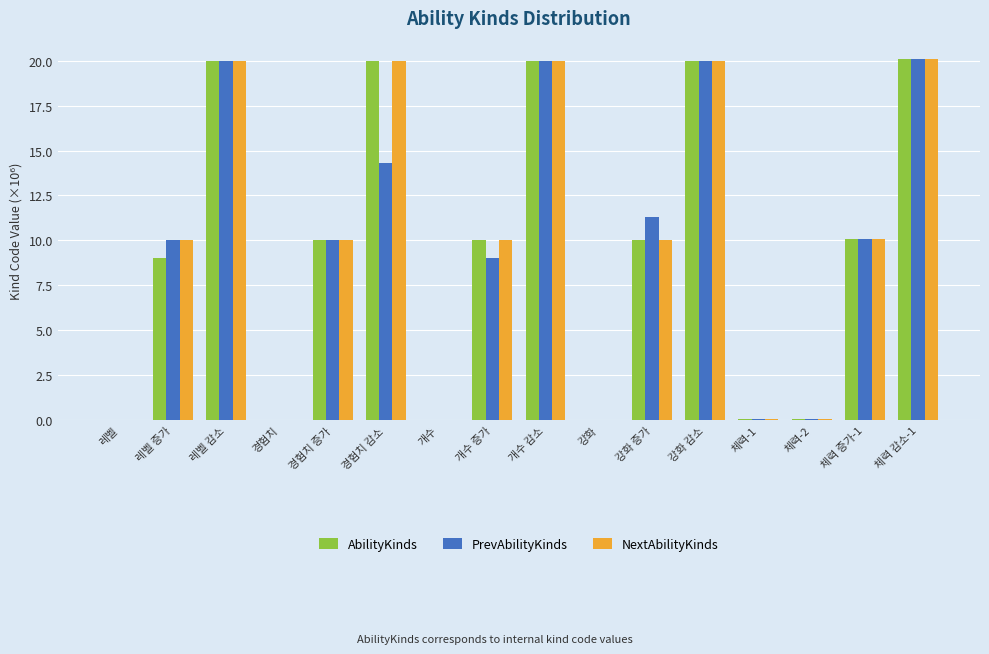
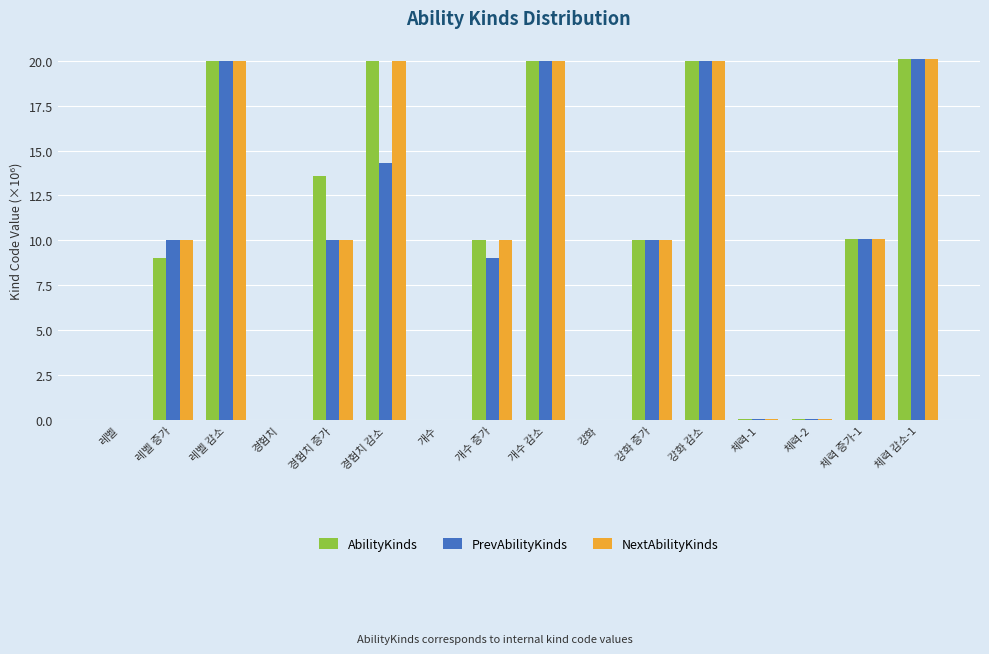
AbilityKinds, 경험치 증가: 10.0 -> 13.6
PrevAbilityKinds, 강화 증가: 11.3 -> 10.0
